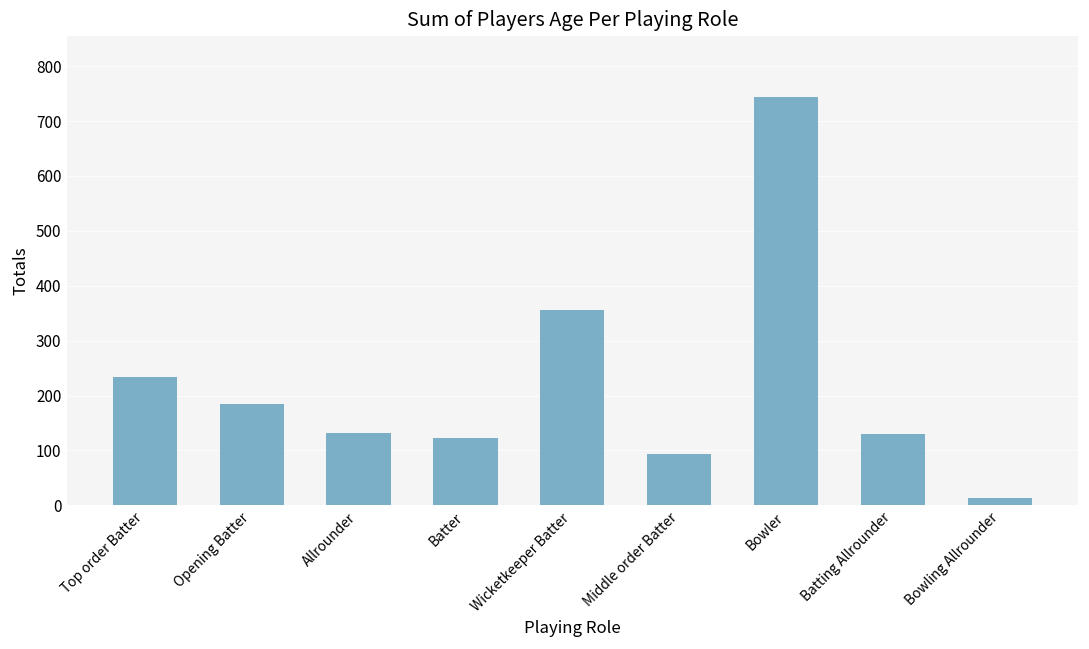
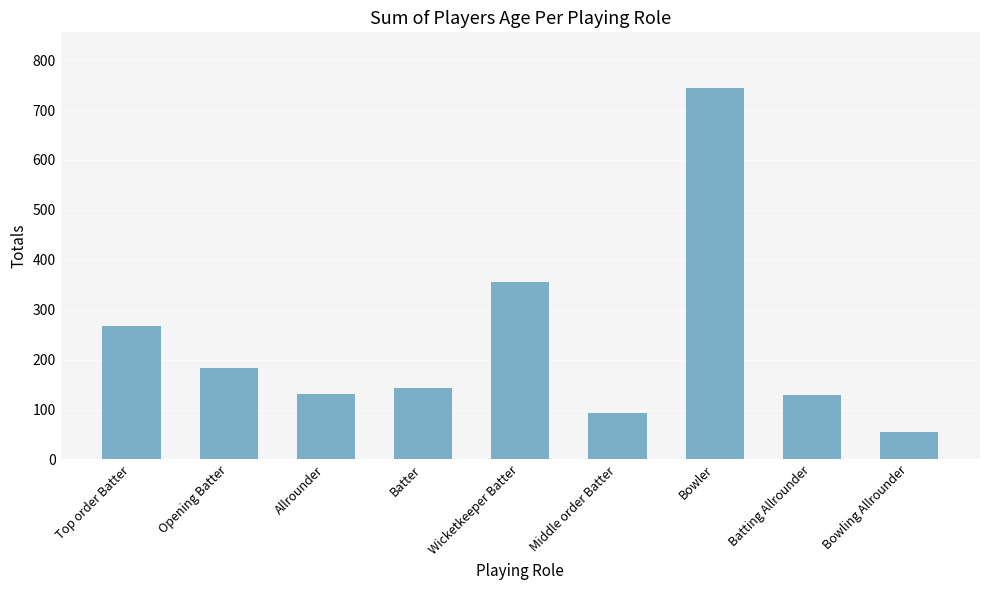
Top order Batter: 230 -> 270
Batter: 120 -> 140
Bowling Allrounder: 10 -> 60
